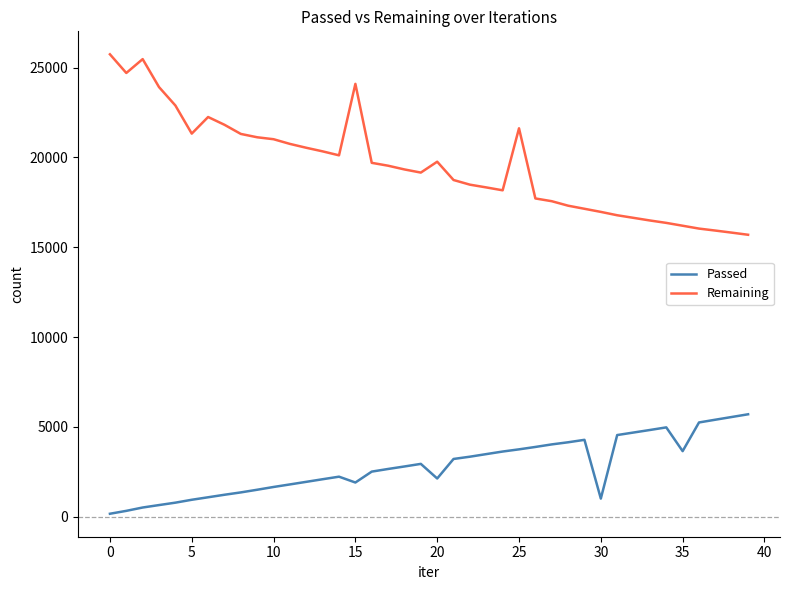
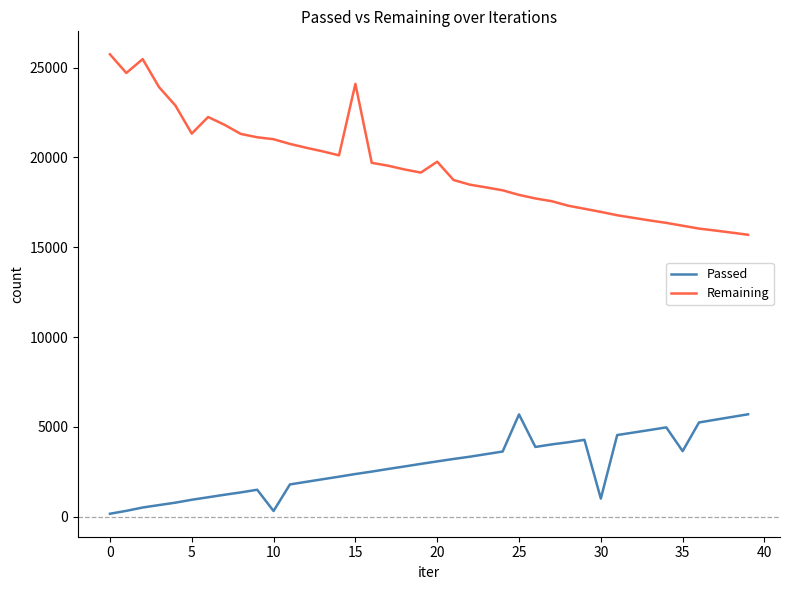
Passed, 10: 1700 -> 300
Passed, 15: 1900 -> 2400
Passed, 20: 2100 -> 3100
Passed, 25: 3800 -> 5700
Remaining, 25: 21600 -> 17900
